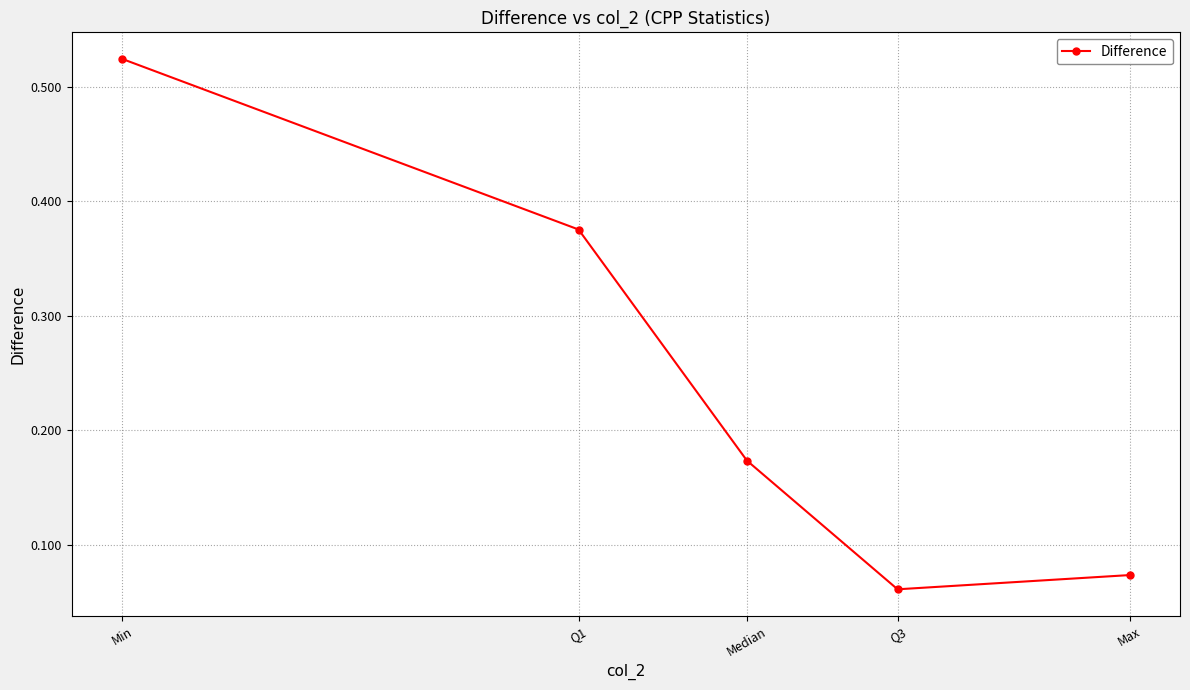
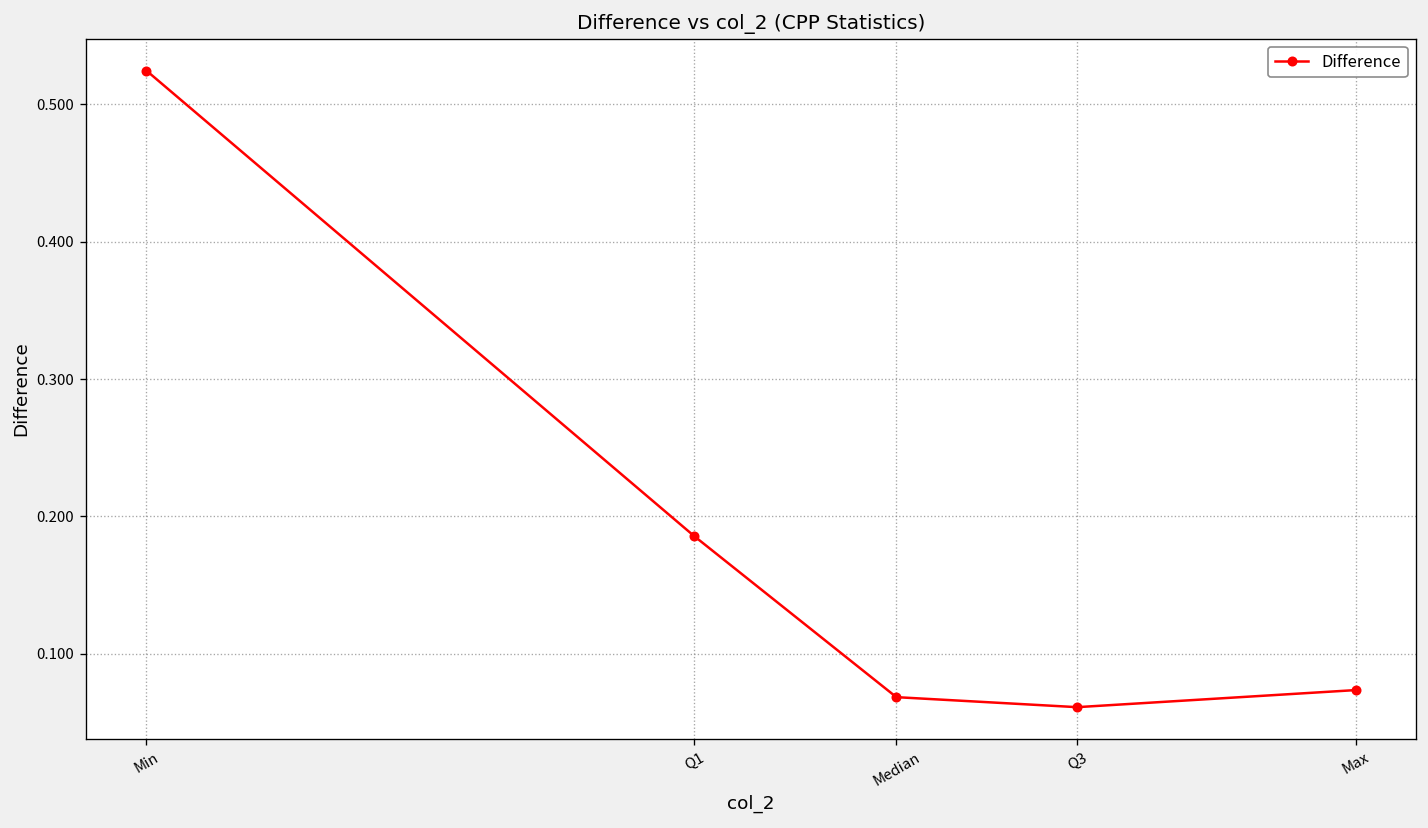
Q1: 0.375 -> 0.186
Median: 0.174 -> 0.069
